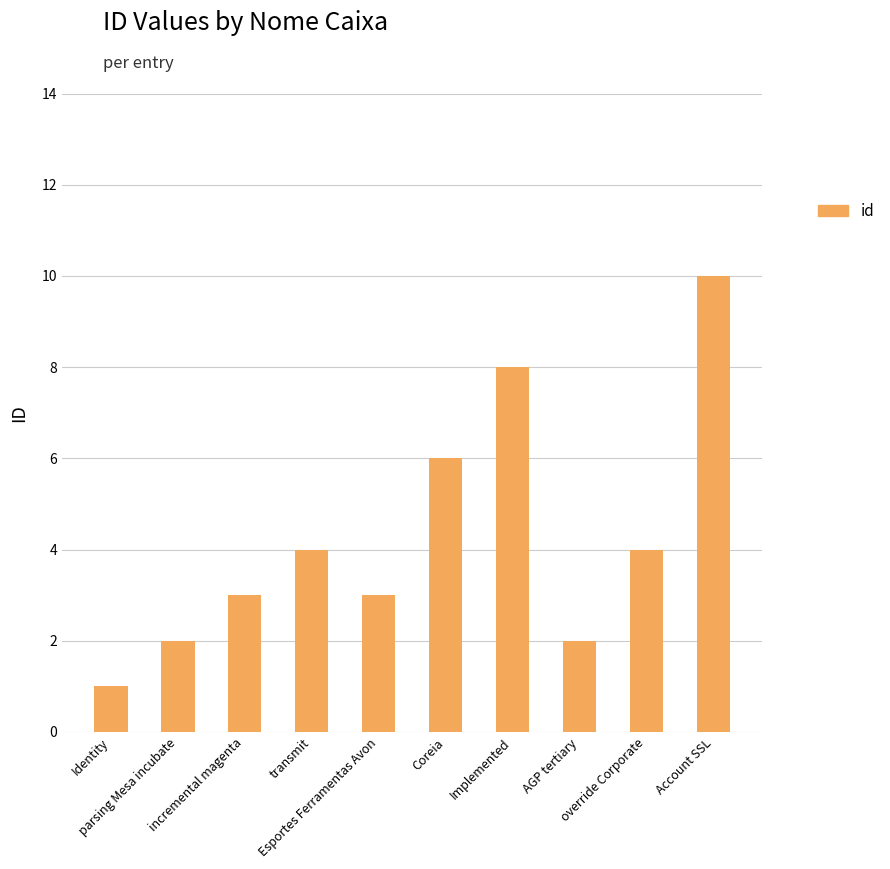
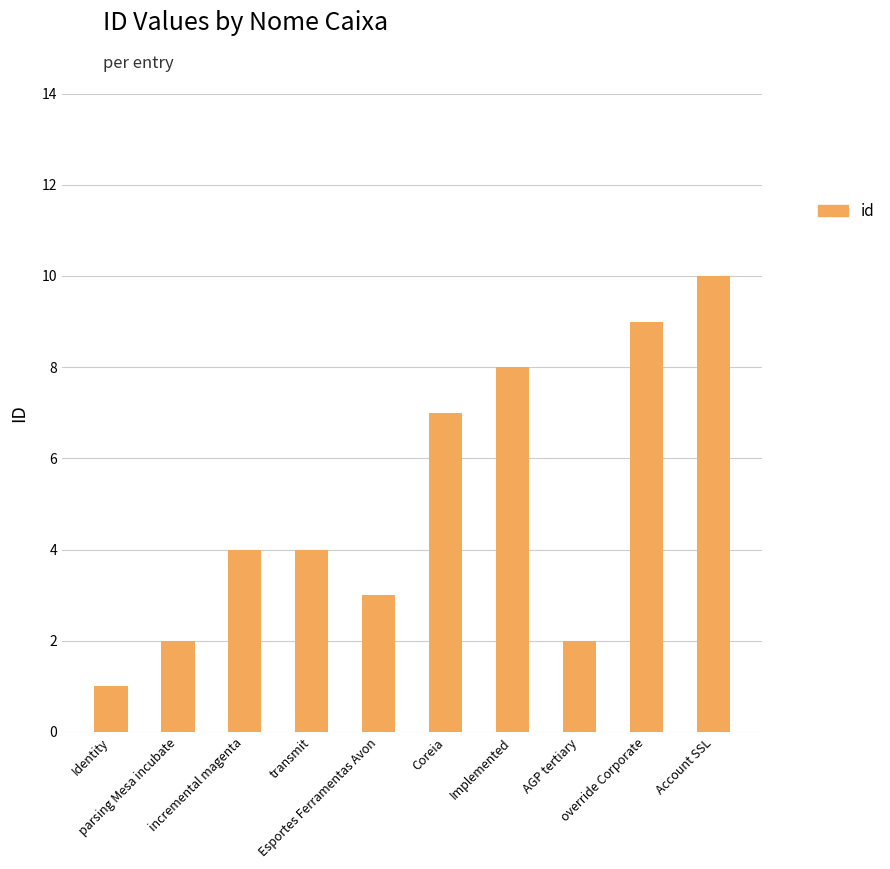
incremental magenta: 3 -> 4
Coreia: 6 -> 7
override Corporate: 4 -> 9
